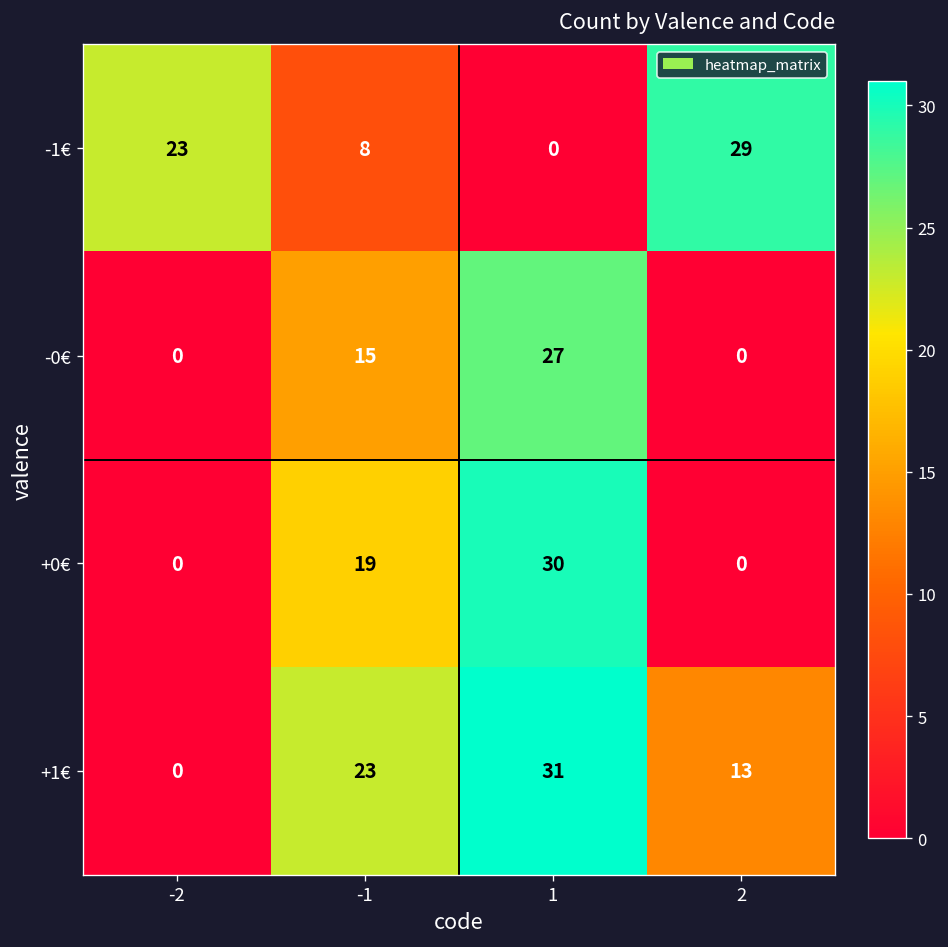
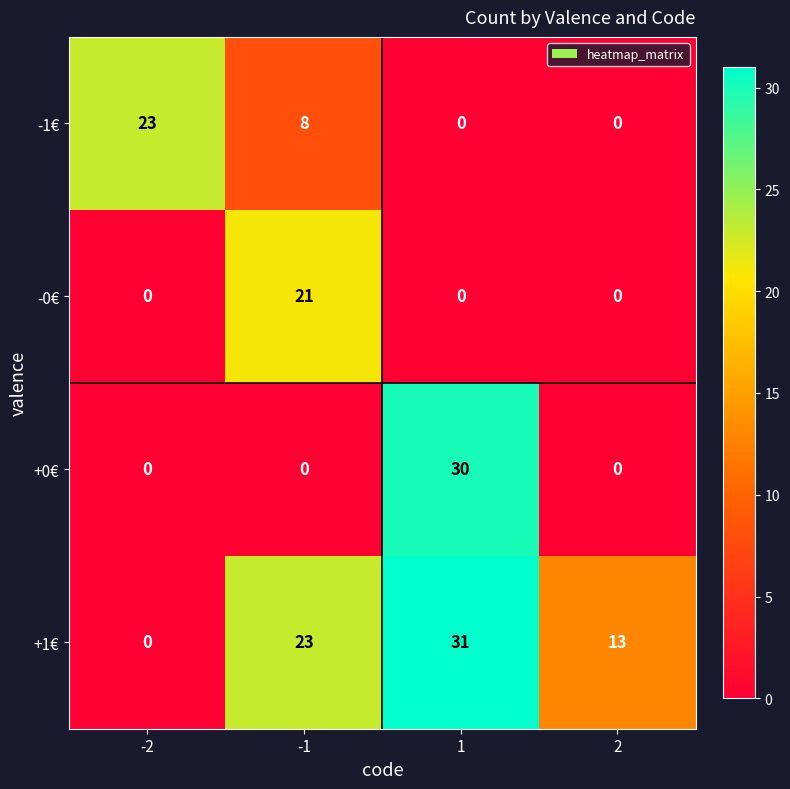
-1€, 2: 29 -> 0
-0€, -1: 15 -> 21
-0€, 1: 27 -> 0
+0€, -1: 19 -> 0
